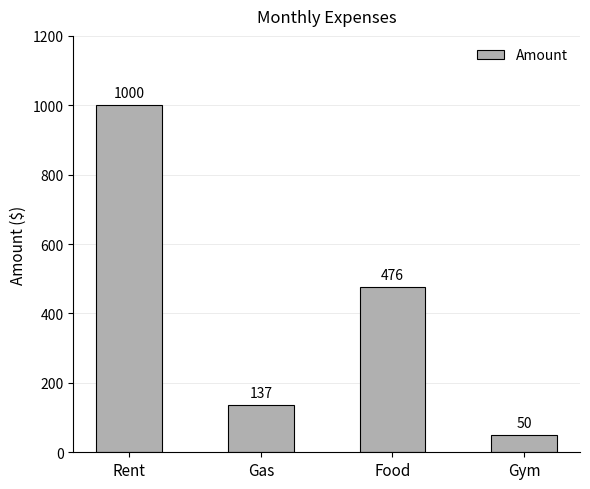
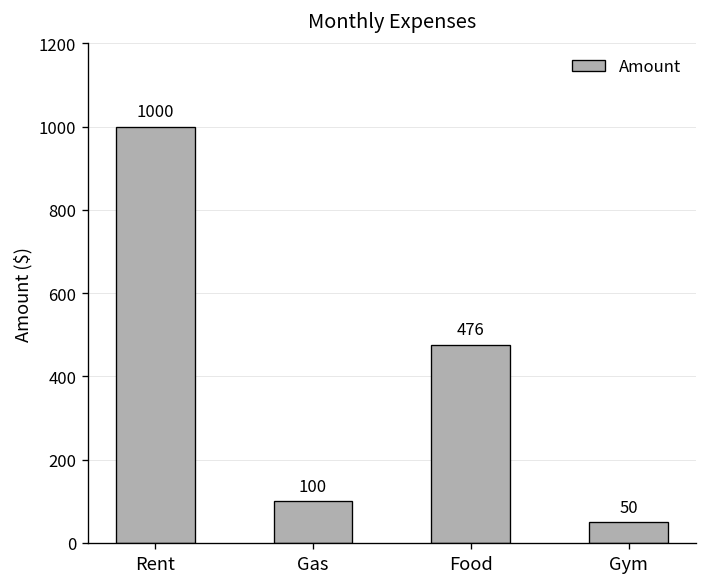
Gas: 137 -> 100
